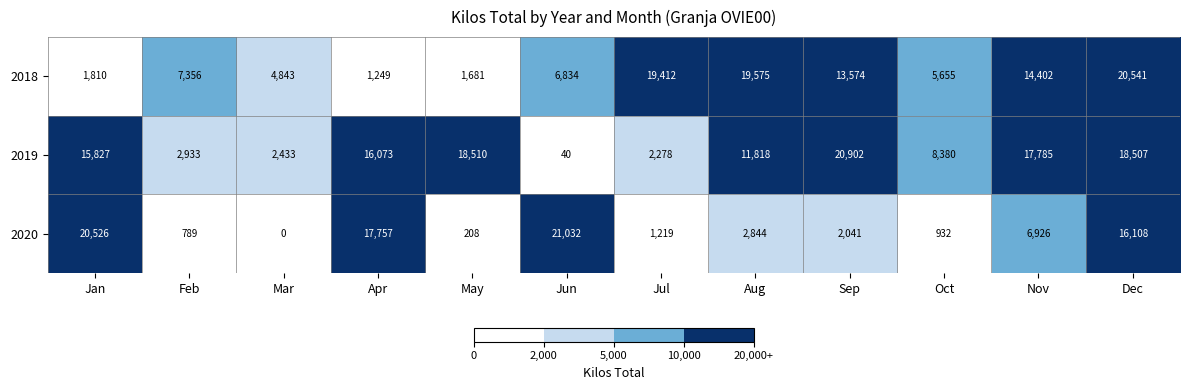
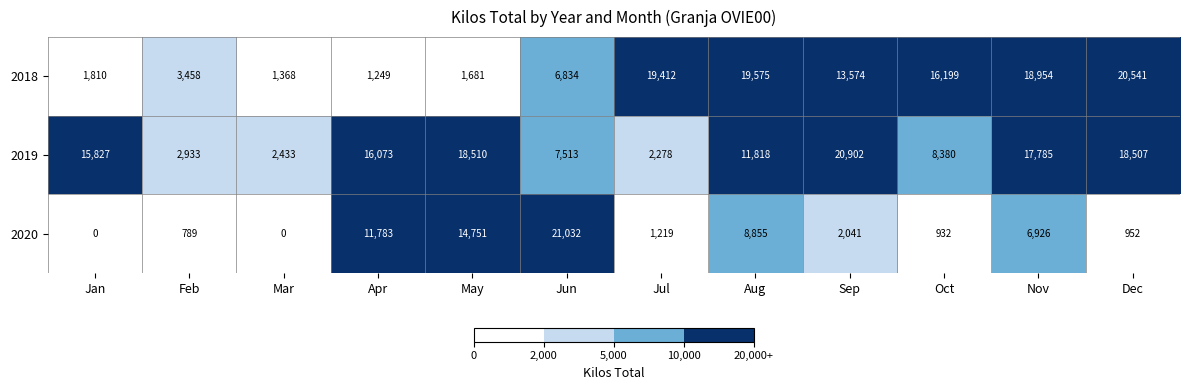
2018, Feb: 7,356 -> 3,458
2018, Mar: 4,843 -> 1,368
2018, Oct: 5,655 -> 16,199
2018, Nov: 14,402 -> 18,954
2019, Jun: 40 -> 7,513
2020, Jan: 20,526 -> 0
2020, Apr: 17,757 -> 11,783
2020, May: 208 -> 14,751
2020, Aug: 2,844 -> 8,855
2020, Dec: 16,108 -> 952
